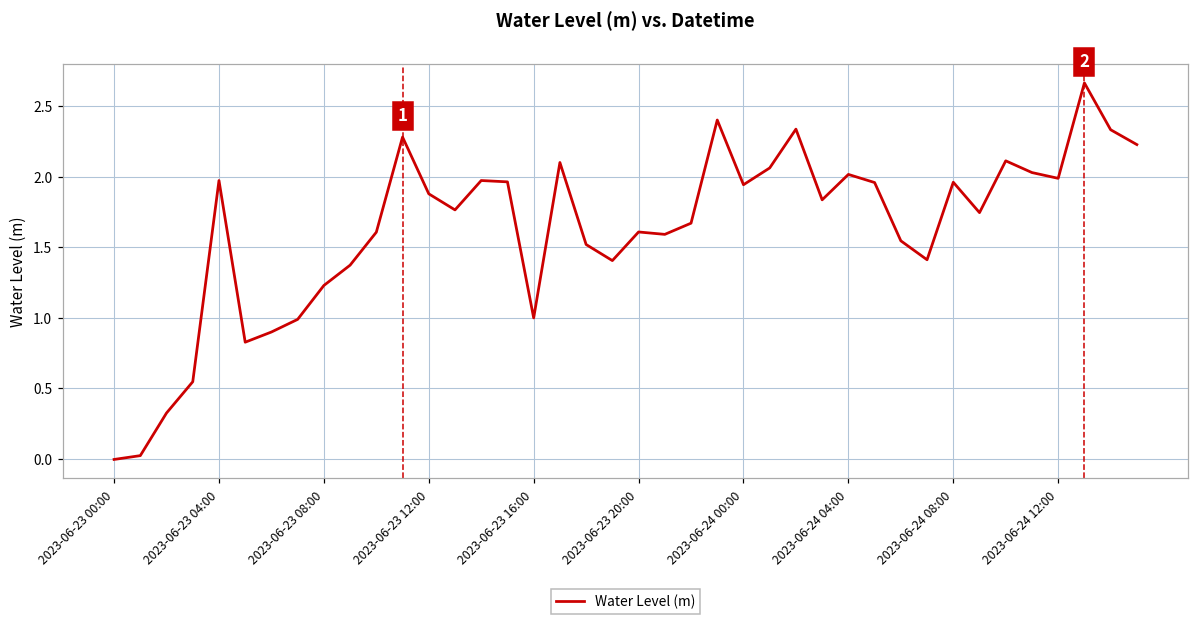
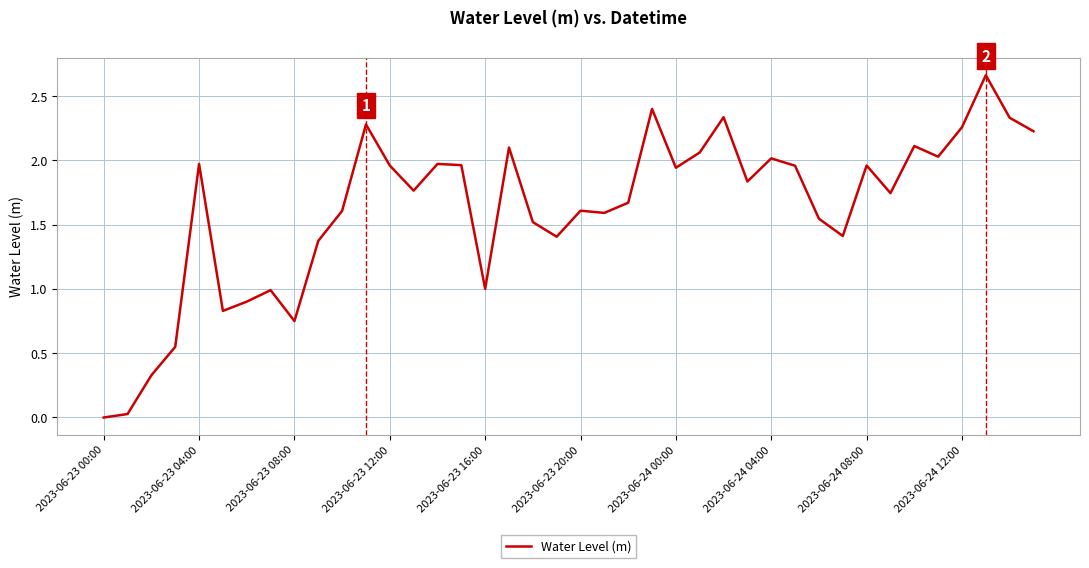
2023-06-23 08:00: 1.23 -> 0.75
2023-06-23 12:00: 1.88 -> 1.96
2023-06-24 12:00: 1.99 -> 2.26
